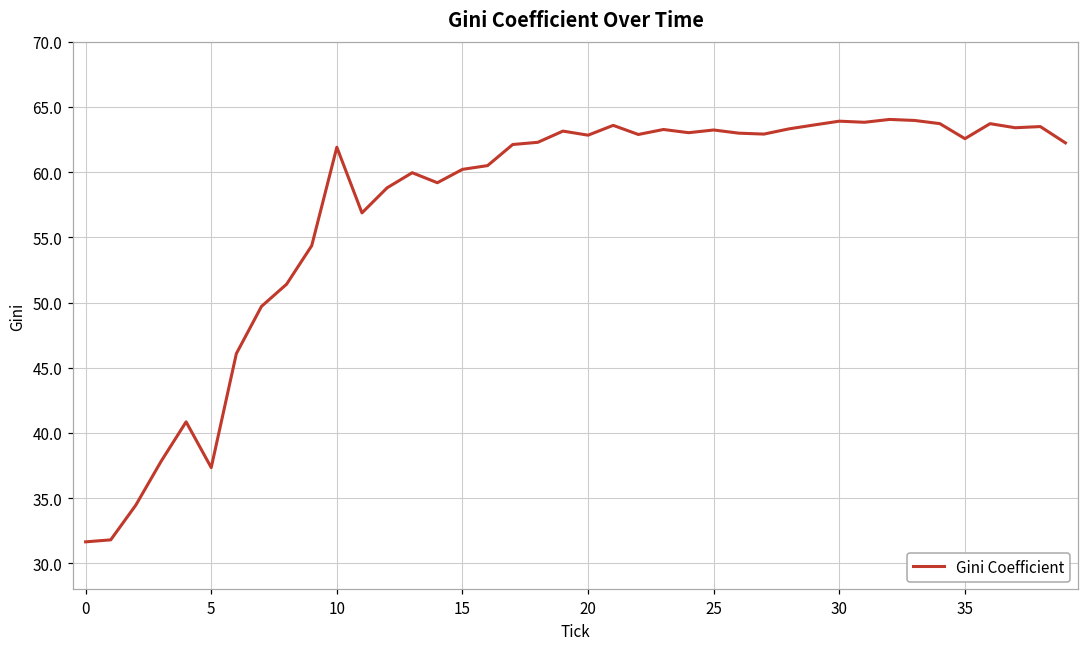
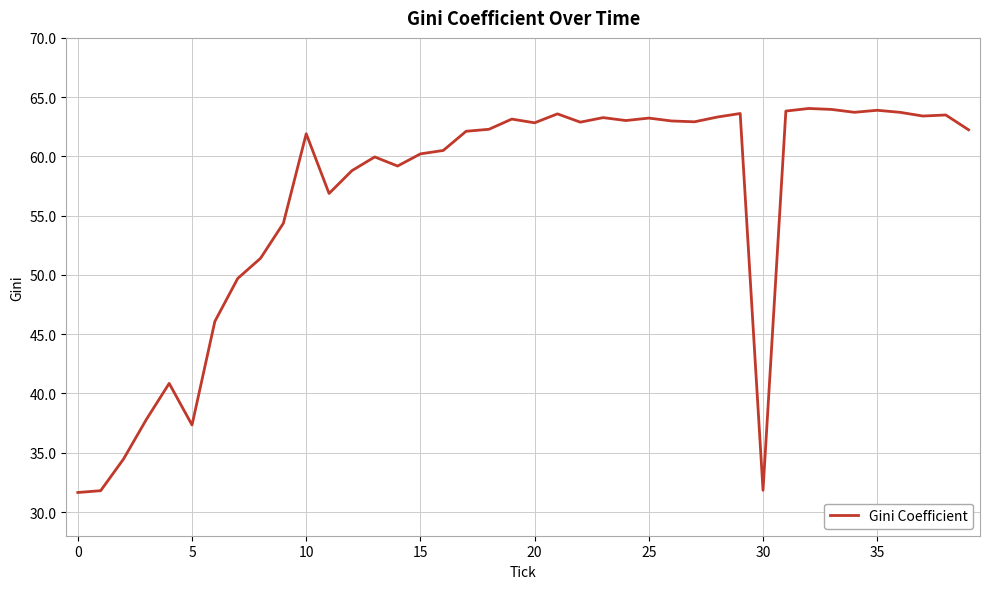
30: 63.9 -> 31.8
35: 62.6 -> 63.9
